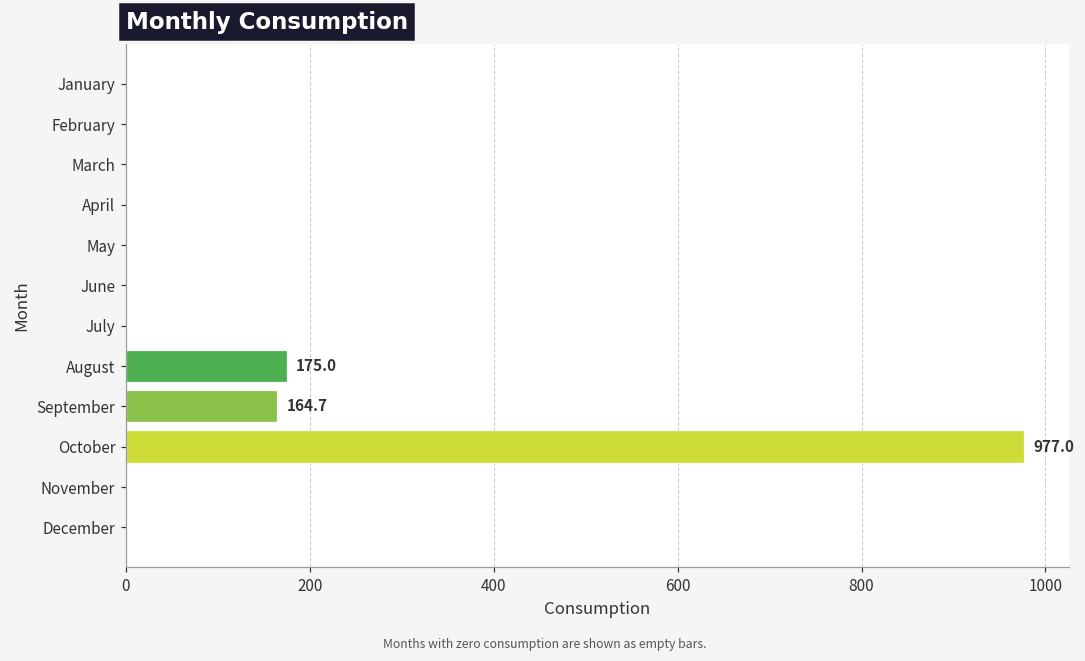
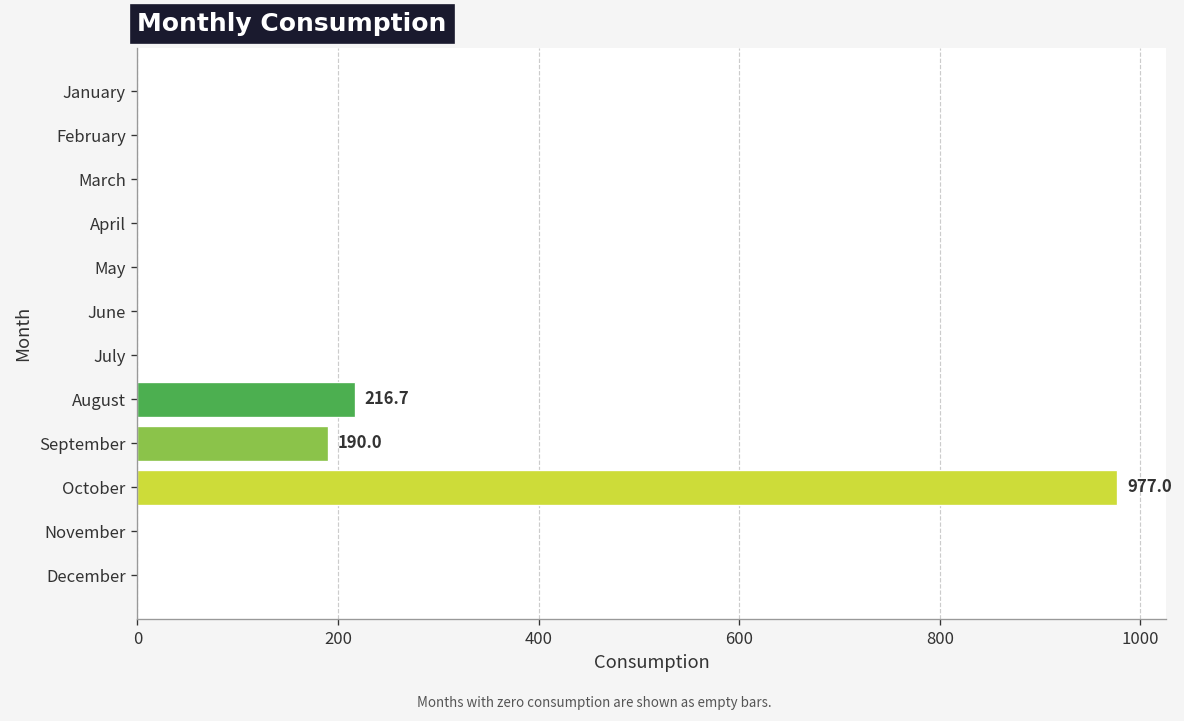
August: 175.0 -> 216.7
September: 164.7 -> 190.0
